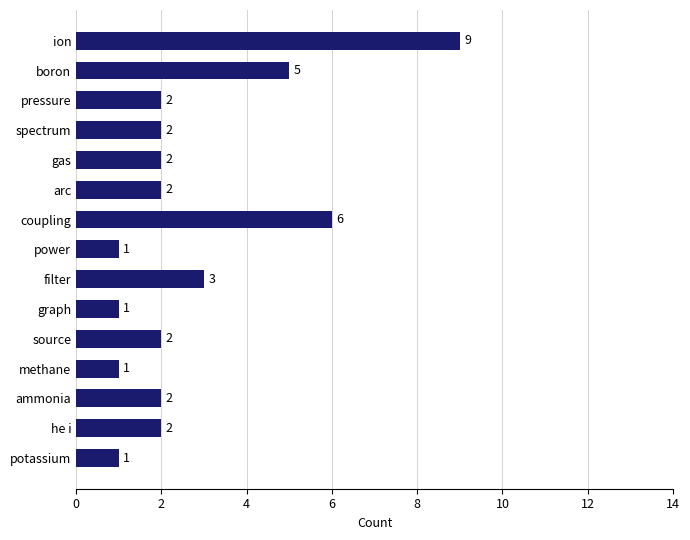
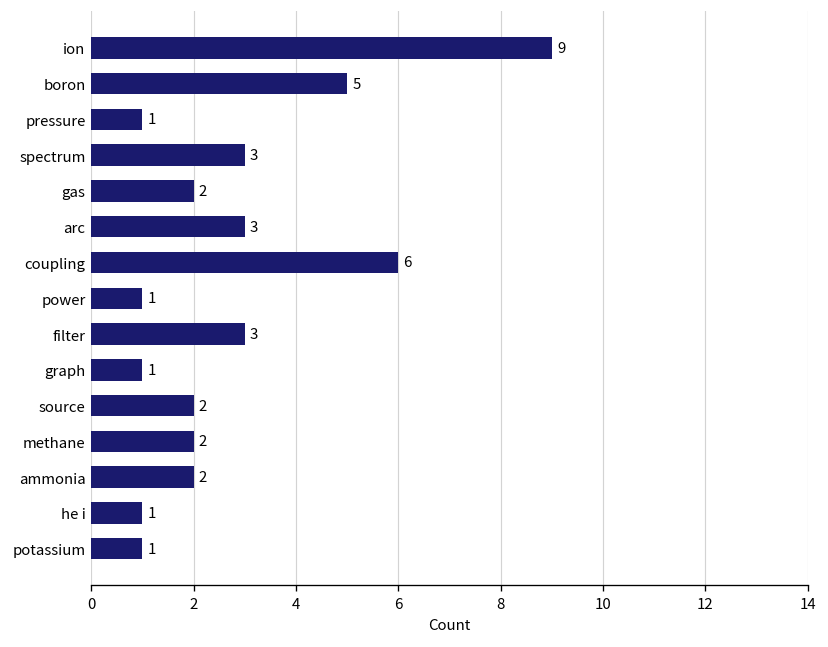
pressure: 2 -> 1
spectrum: 2 -> 3
arc: 2 -> 3
methane: 1 -> 2
he i: 2 -> 1
